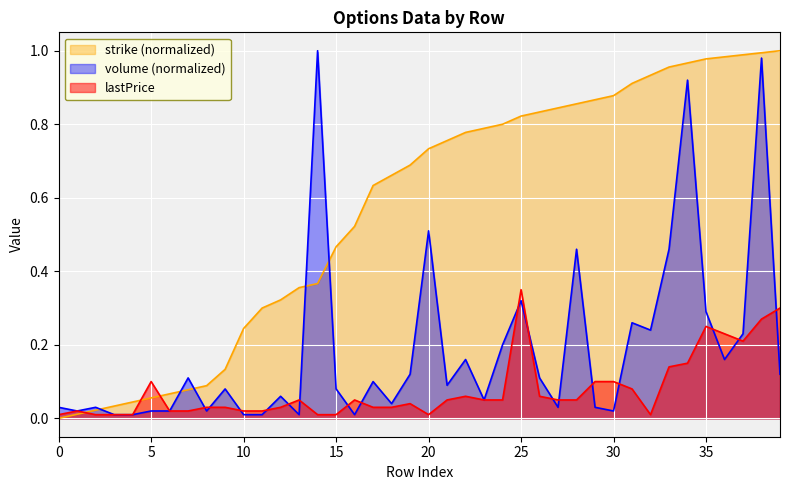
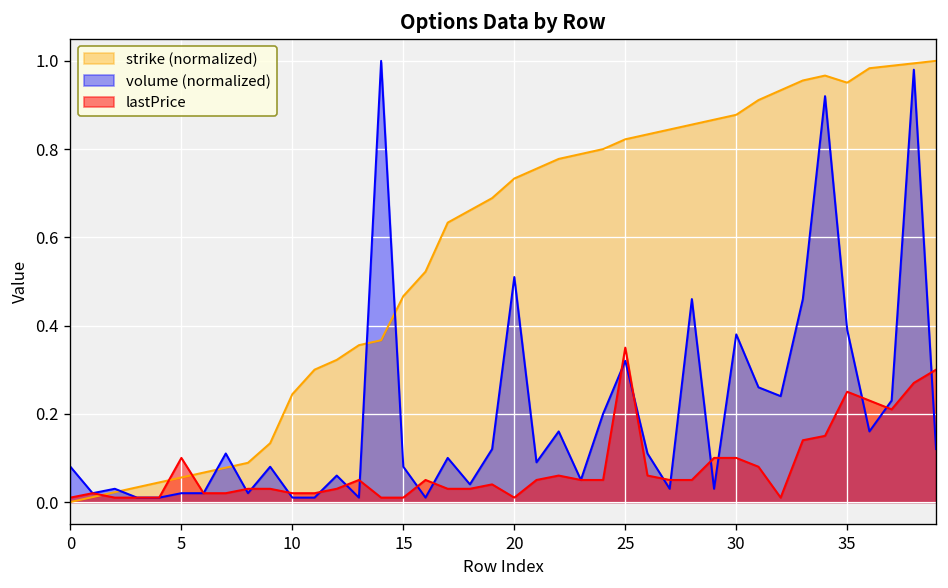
volume (normalized), 0: 0.03 -> 0.08
volume (normalized), 30: 0.02 -> 0.38
strike (normalized), 35: 0.98 -> 0.95
volume (normalized), 35: 0.29 -> 0.39
